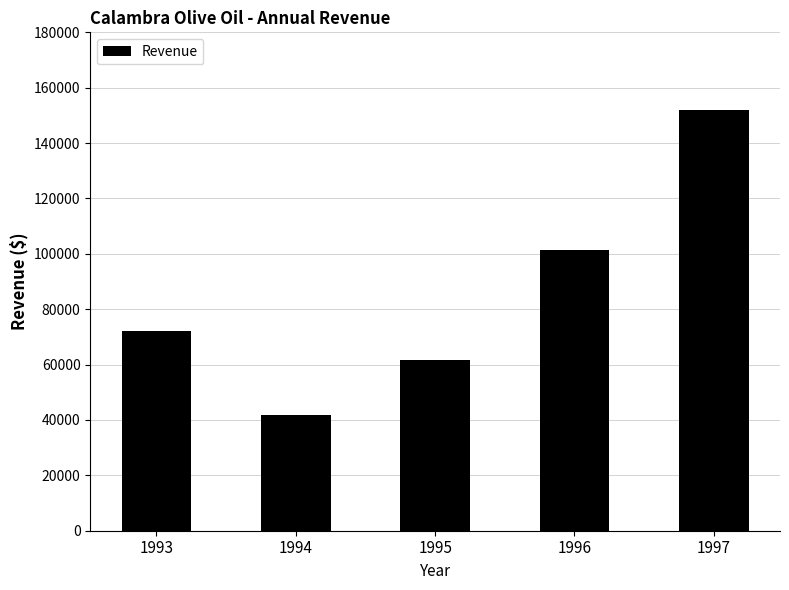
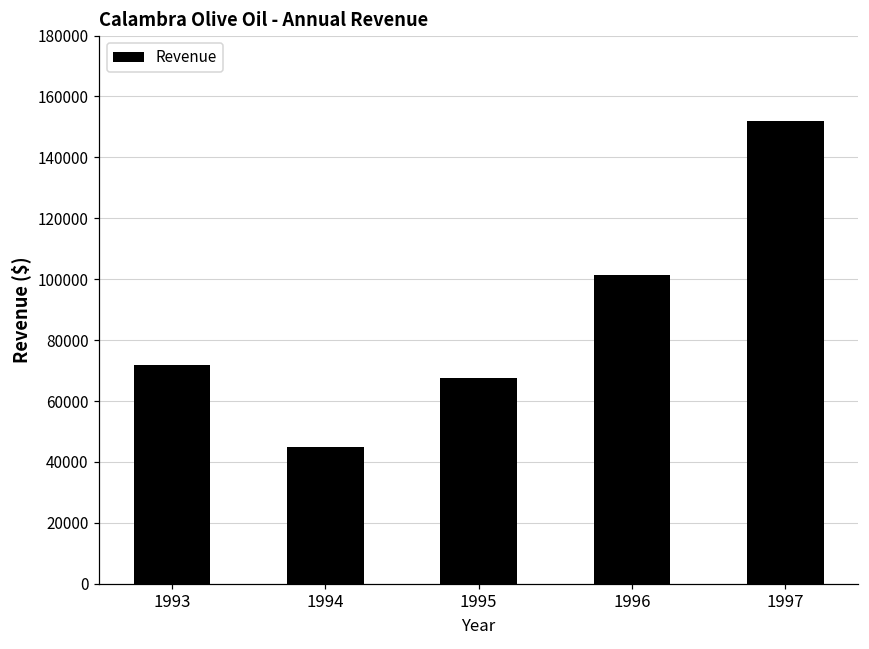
1994: 42000 -> 45000
1995: 61000 -> 68000
